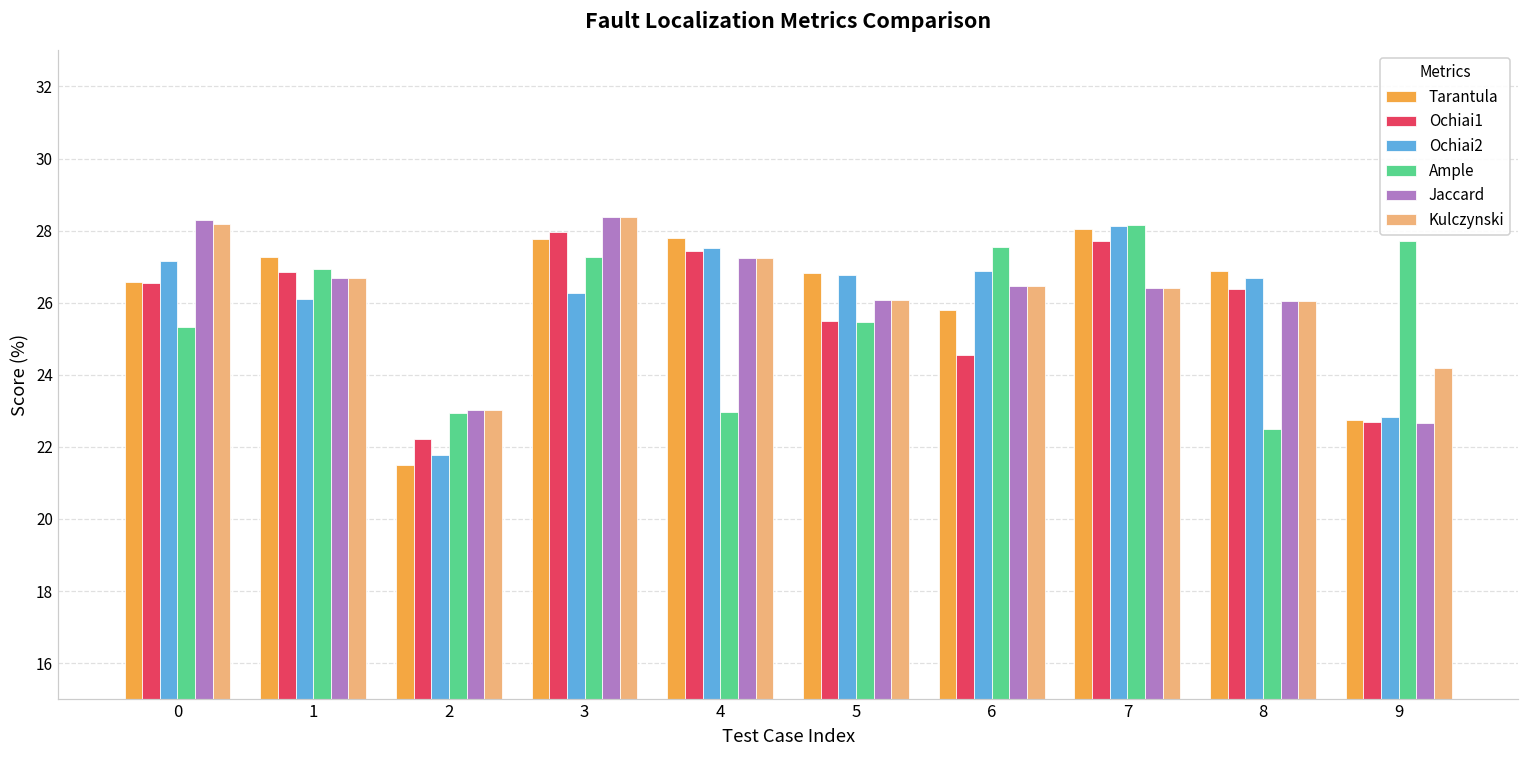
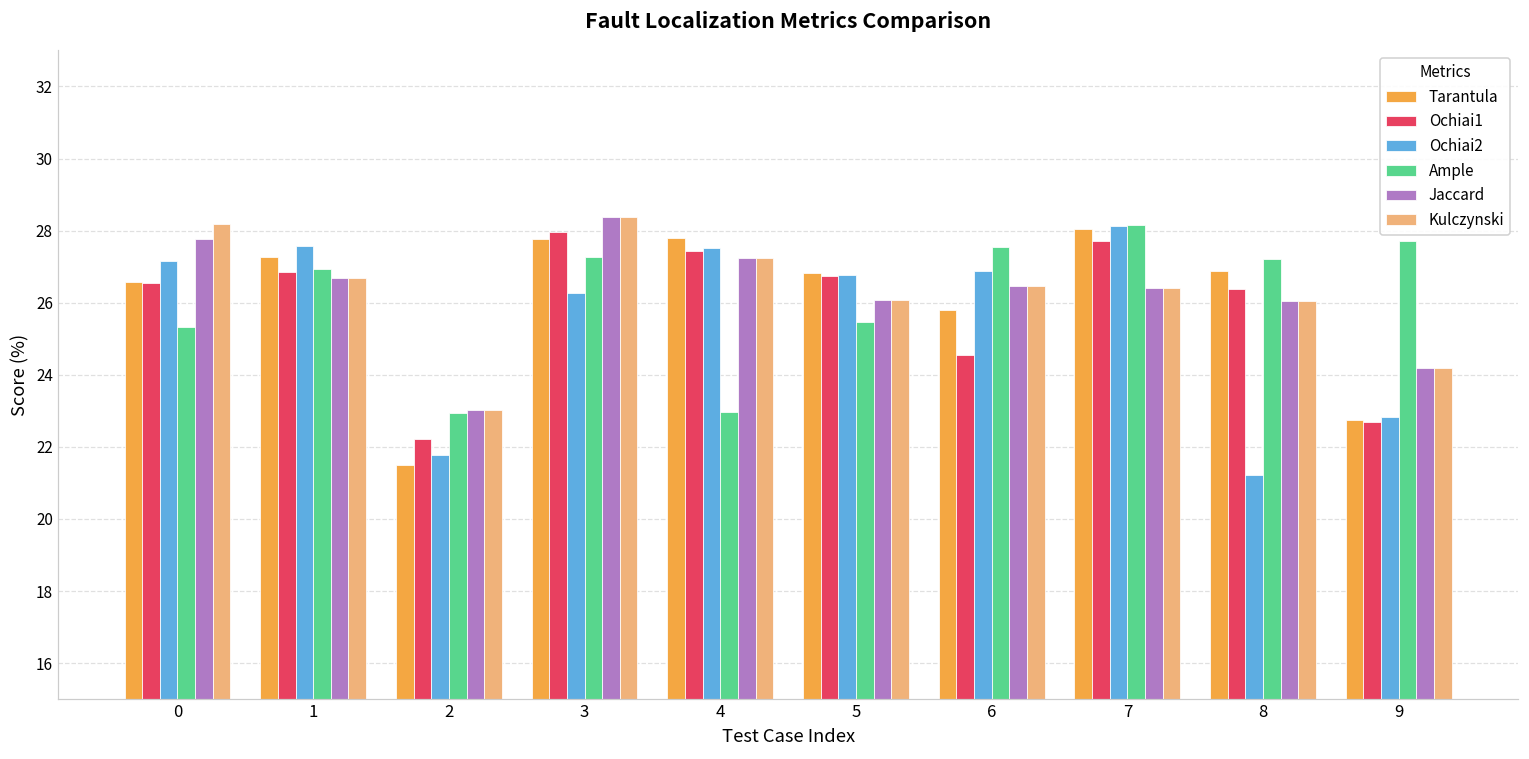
Jaccard, 0: 28.3 -> 27.8
Ochiai2, 1: 26.1 -> 27.6
Ochiai1, 5: 25.5 -> 26.7
Ochiai2, 8: 26.7 -> 21.2
Ample, 8: 22.5 -> 27.2
Jaccard, 9: 22.7 -> 24.2
